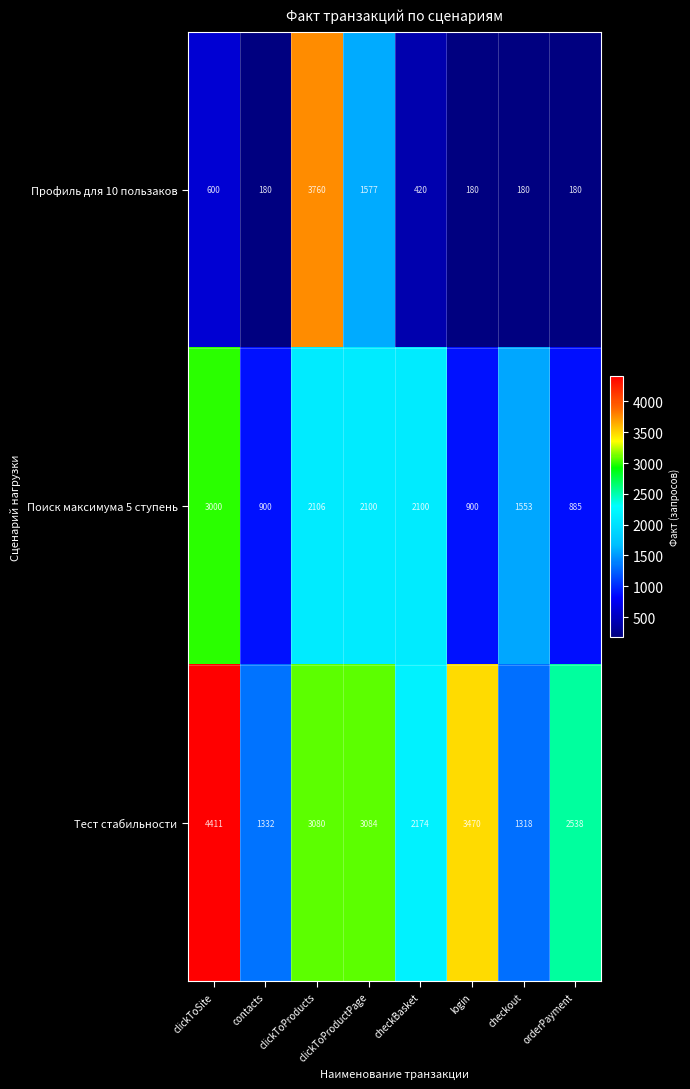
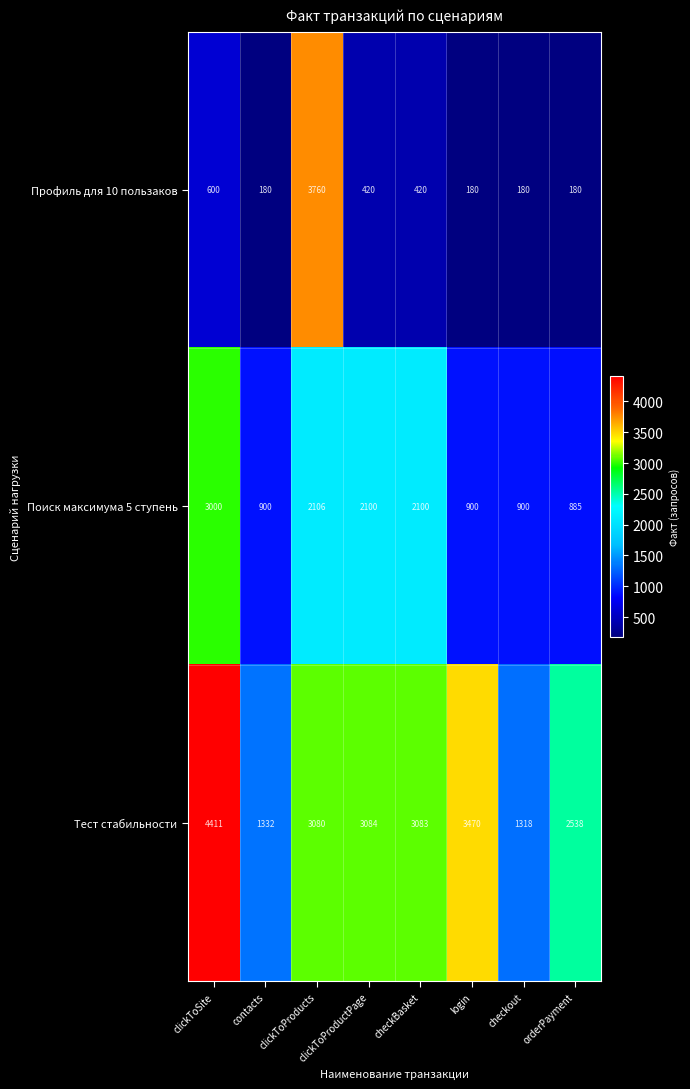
Профиль для 10 пользаков, clickToProductPage: 1577 -> 420
Поиск максимума 5 ступень, checkout: 1553 -> 900
Тест стабильности, checkBasket: 2174 -> 3083
